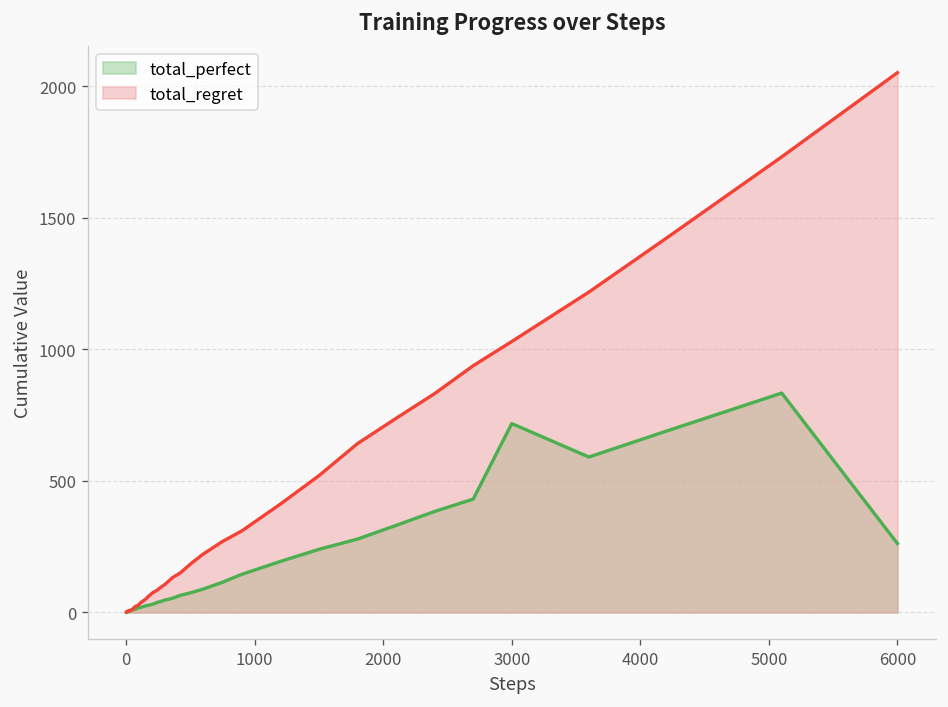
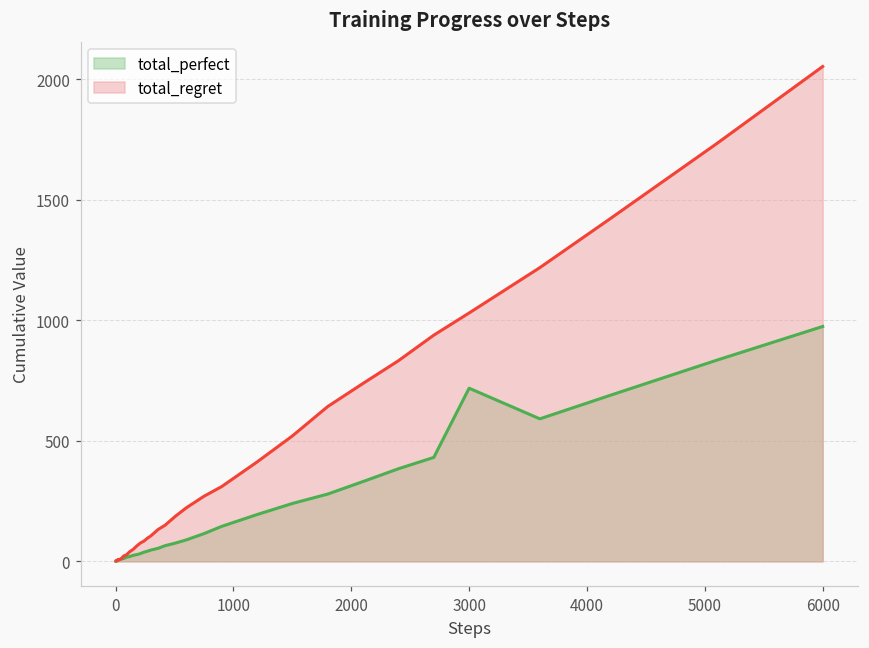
total_perfect, 6000: 260 -> 970
